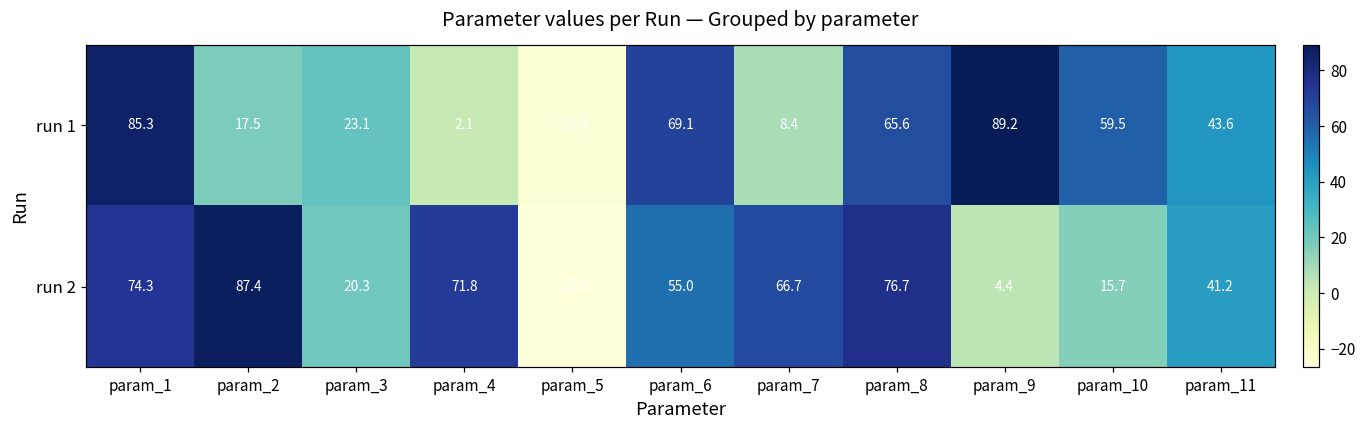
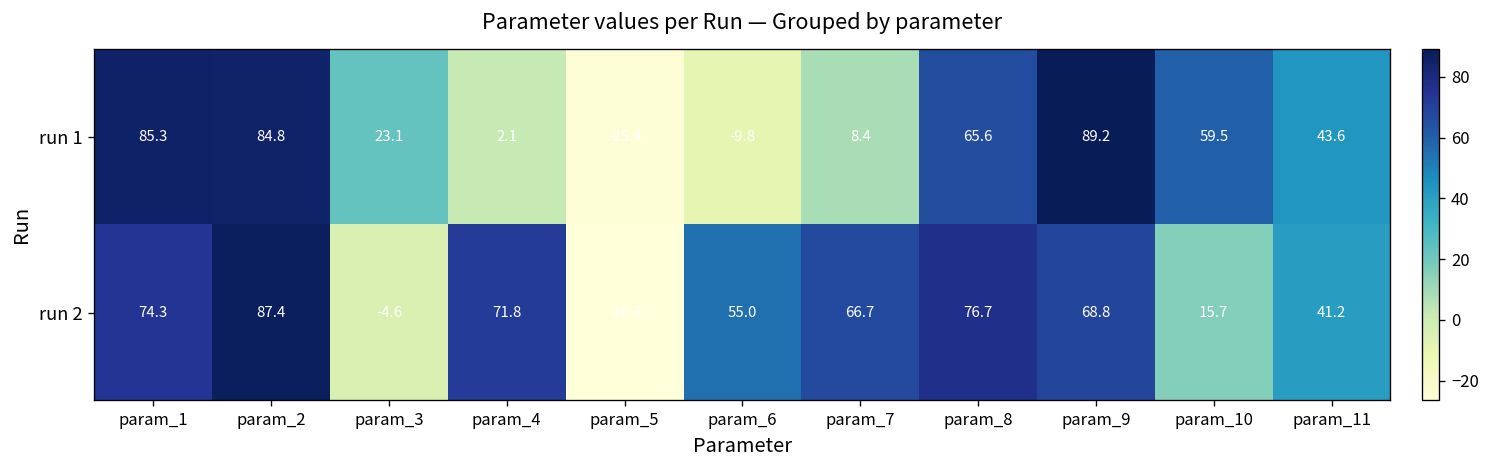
run 1, param_2: 17.5 -> 84.8
run 1, param_6: 69.1 -> -9.8
run 2, param_3: 20.3 -> -4.6
run 2, param_9: 4.4 -> 68.8
